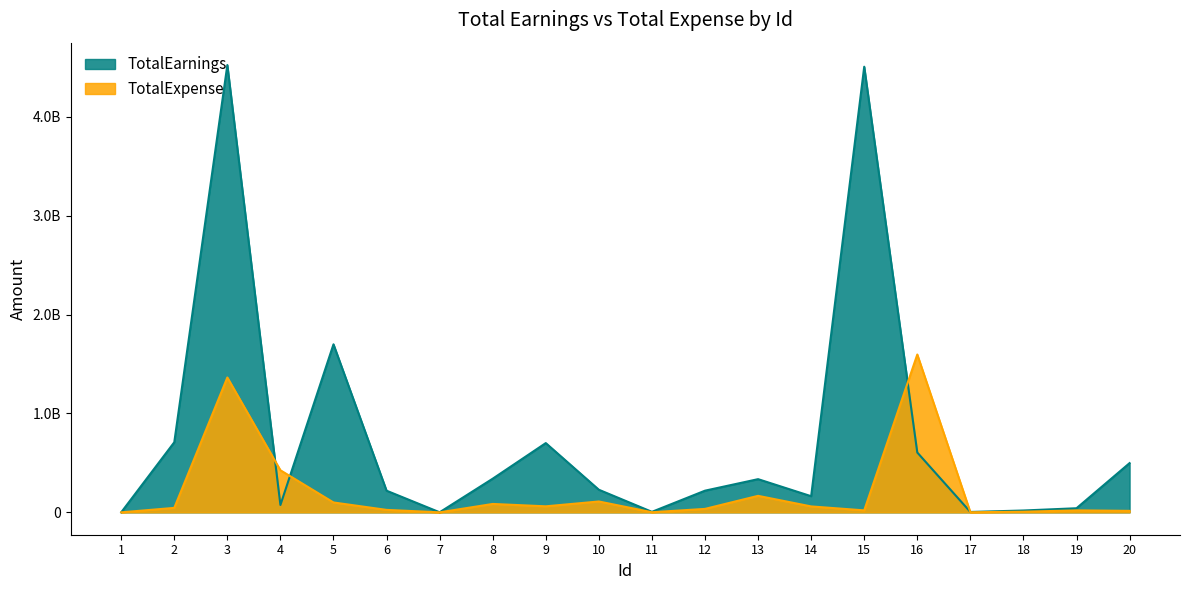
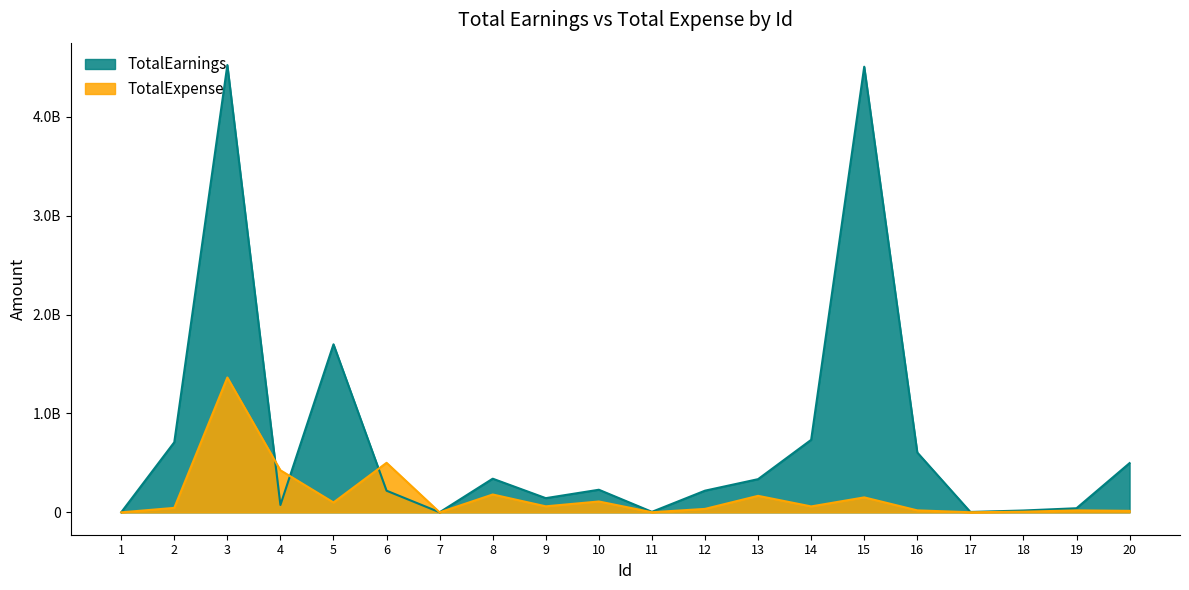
TotalExpense, 6: 0 -> 500000000
TotalExpense, 8: 100000000 -> 200000000
TotalEarnings, 9: 700000000 -> 100000000
TotalEarnings, 14: 200000000 -> 700000000
TotalExpense, 15: 0 -> 200000000
TotalExpense, 16: 1600000000 -> 0
